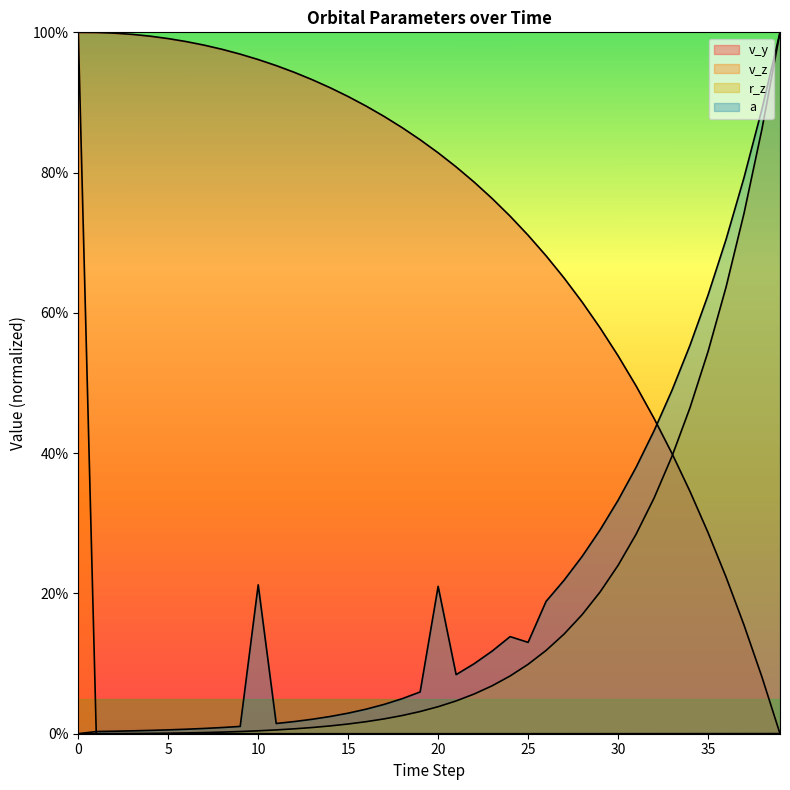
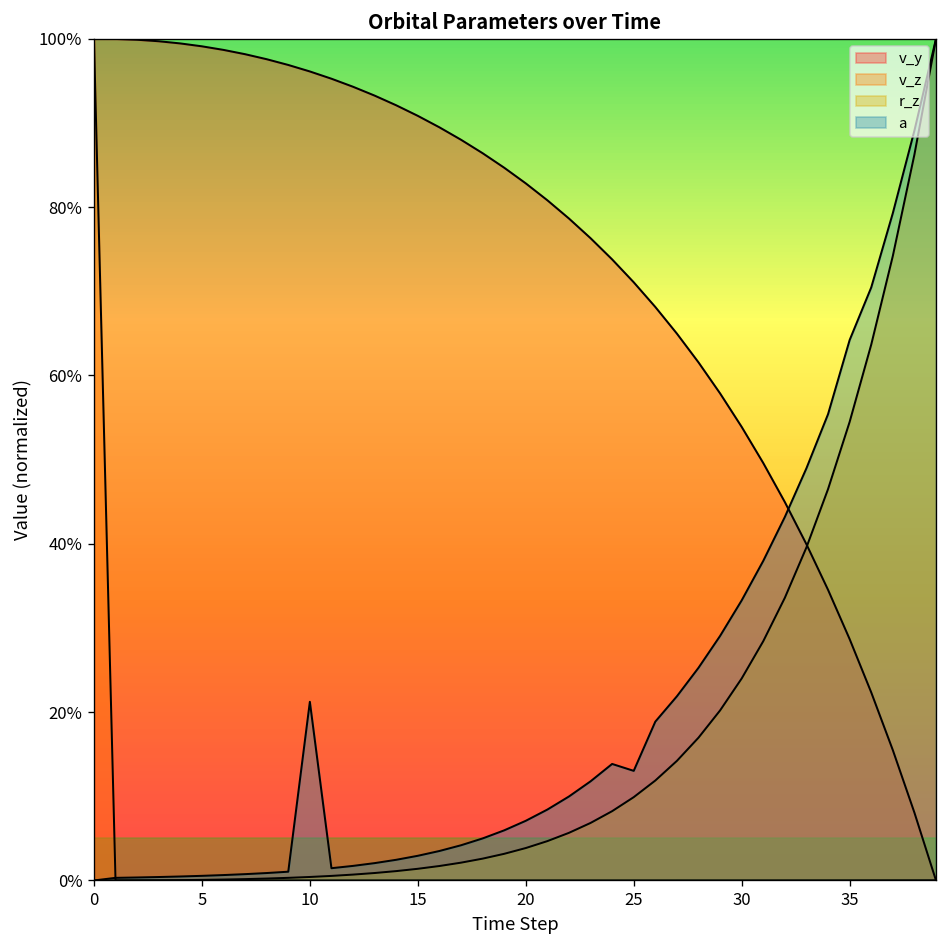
a, 20: 21% -> 7%
a, 35: 63% -> 64%
